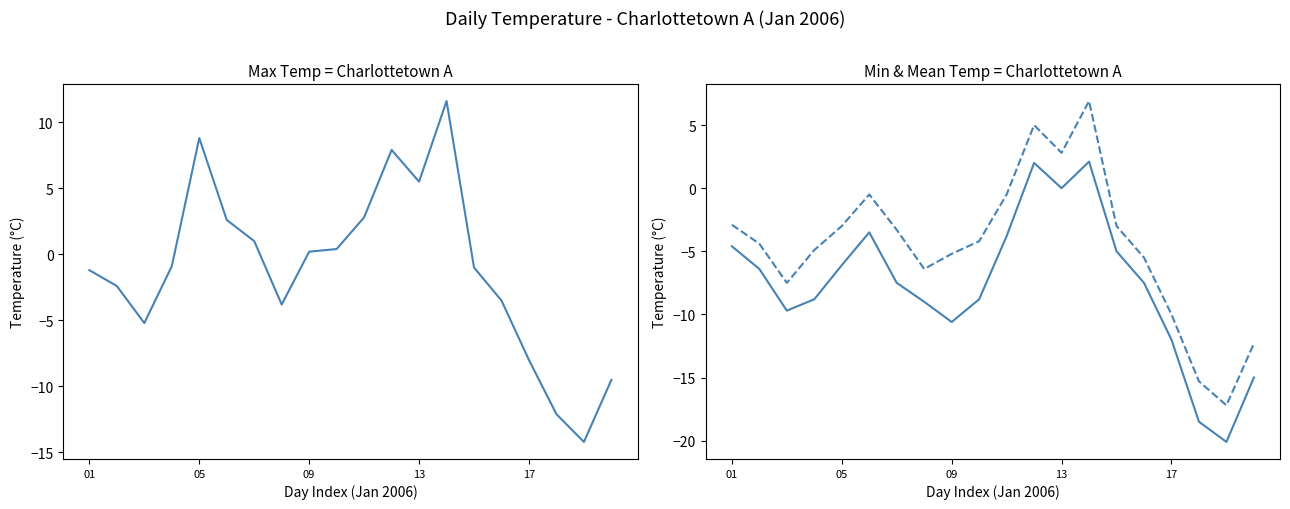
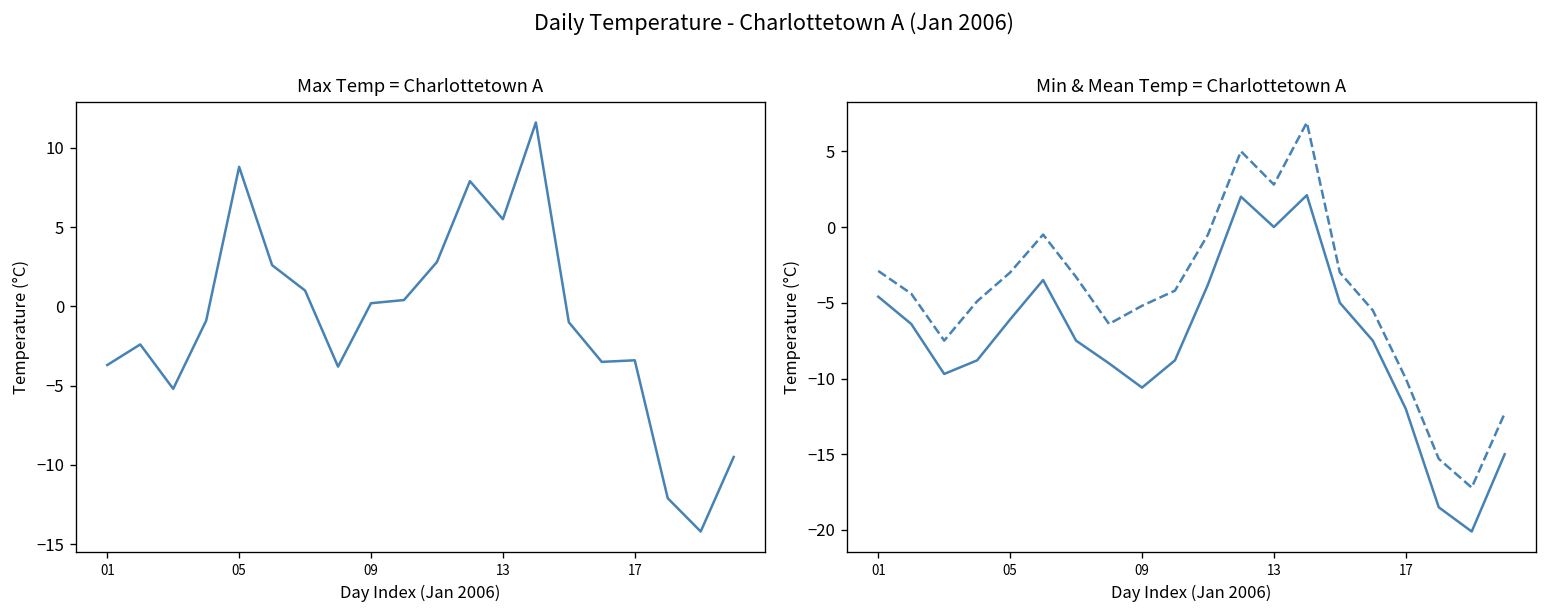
Max Temp = Charlottetown A, 01: -1.2 -> -3.7
Max Temp = Charlottetown A, 17: -8.0 -> -3.4
